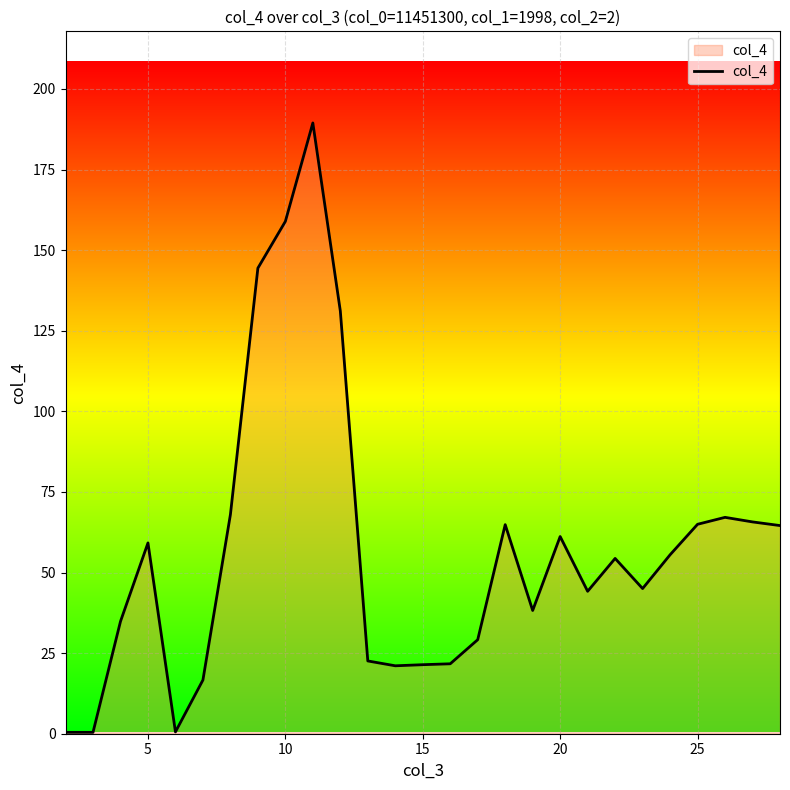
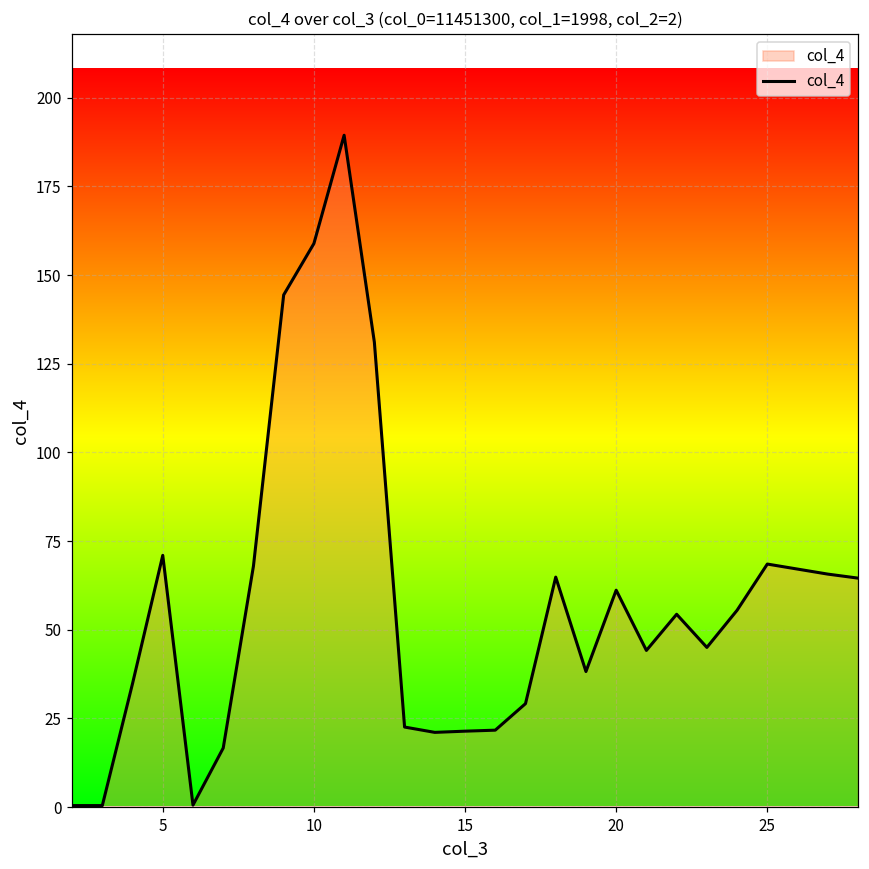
5: 59 -> 71
25: 65 -> 69
